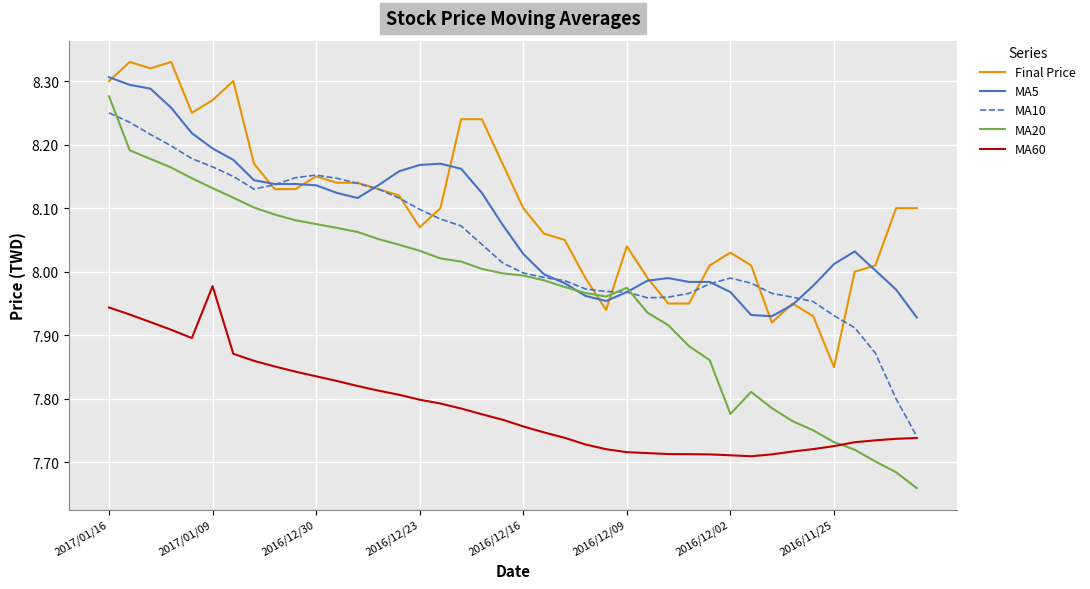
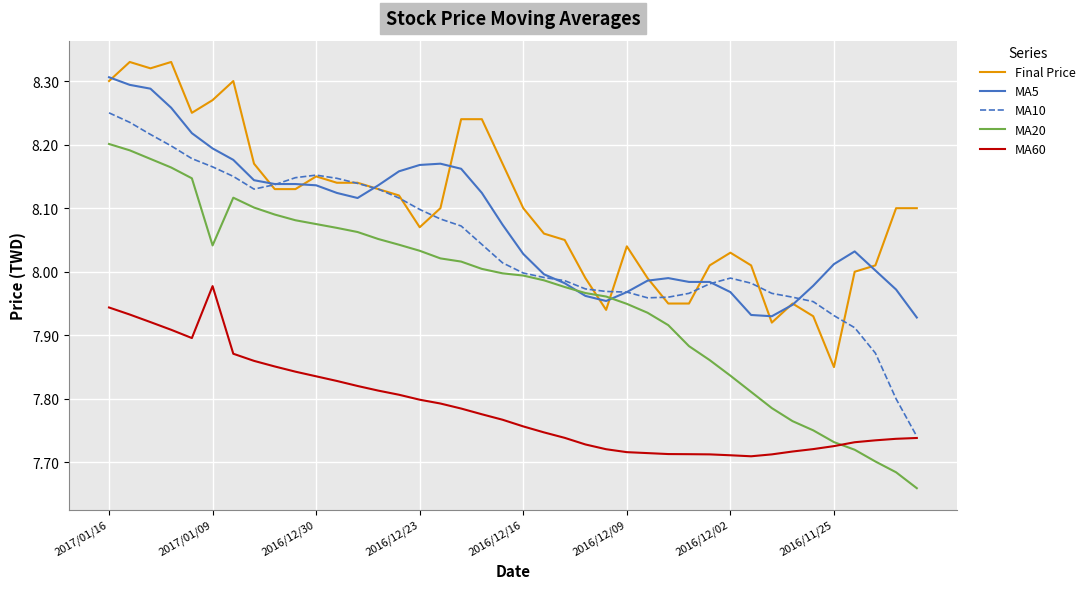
MA20, 2017/01/16: 8.28 -> 8.20
MA20, 2017/01/09: 8.13 -> 8.04
MA20, 2016/12/09: 7.97 -> 7.95
MA20, 2016/12/02: 7.78 -> 7.84
